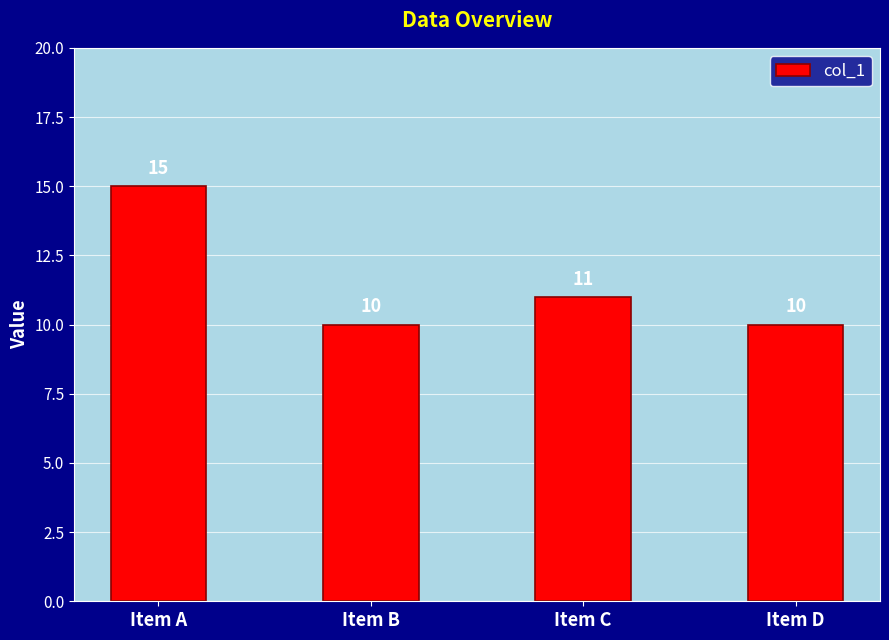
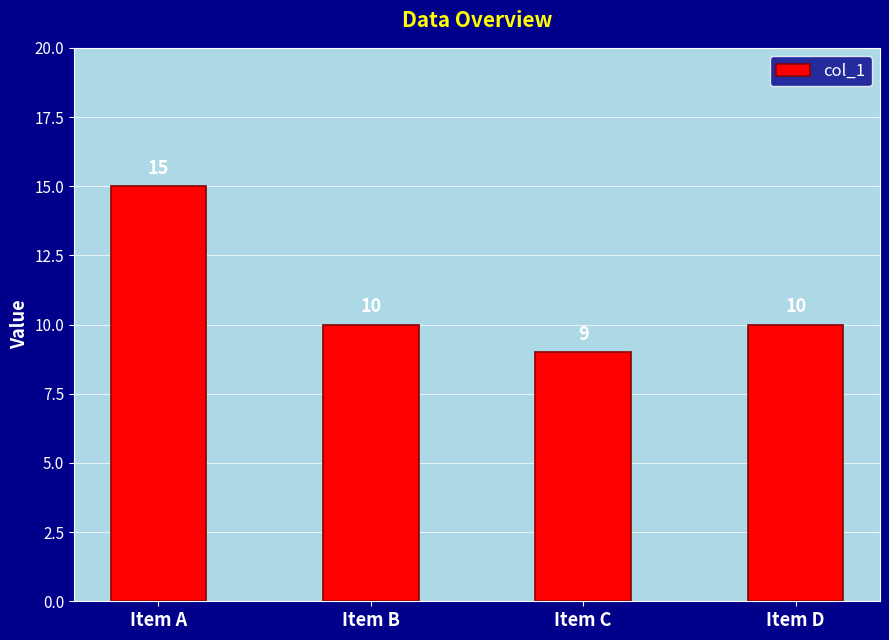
Item C: 11 -> 9
